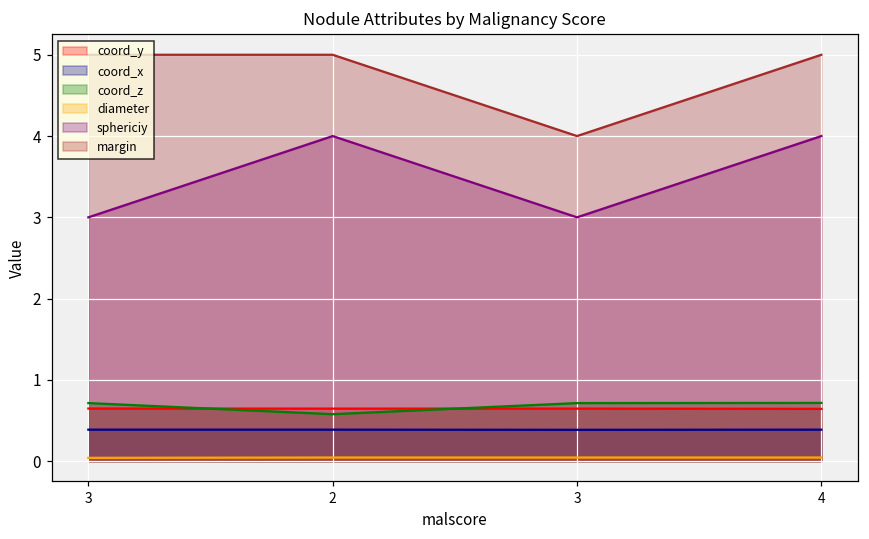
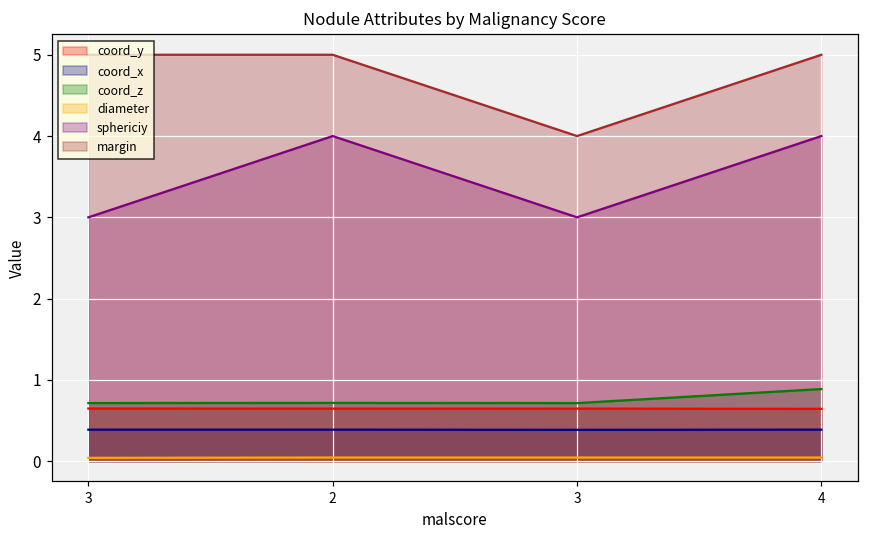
coord_z, 2: 0.6 -> 0.7
coord_z, 4: 0.7 -> 0.9
